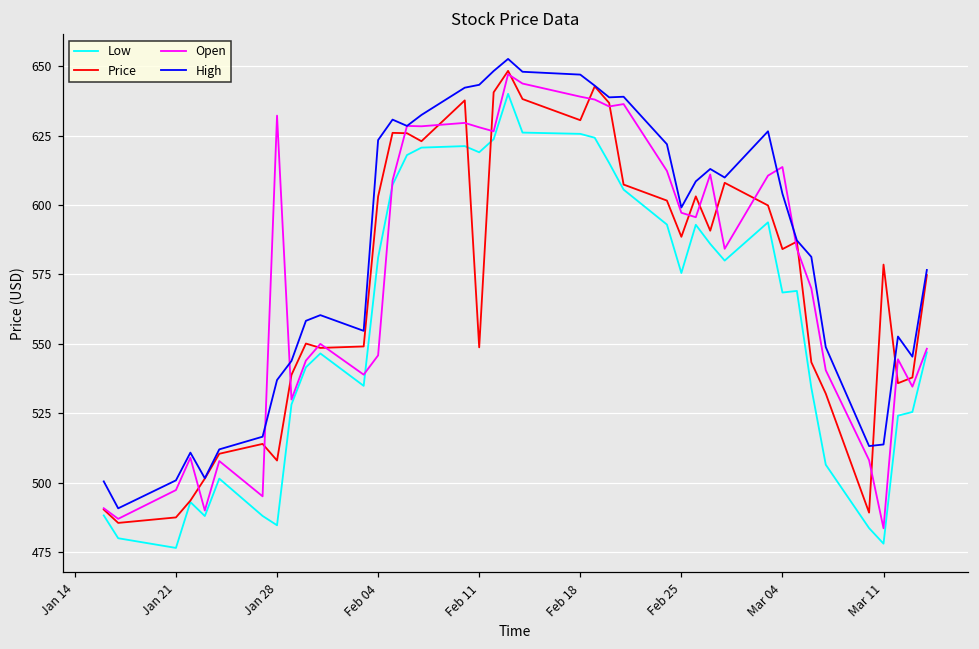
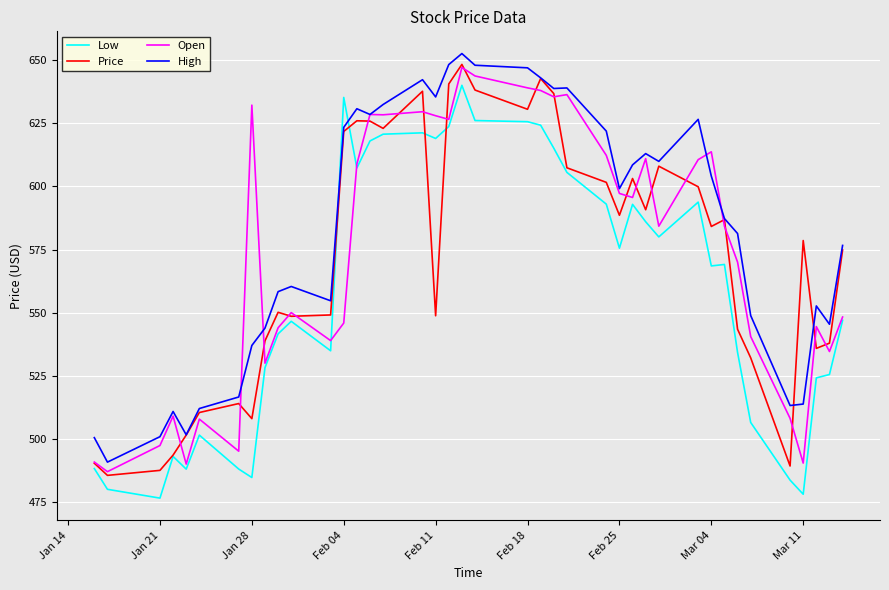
Low, Feb 04: 581 -> 635
Price, Feb 04: 603 -> 622
High, Feb 11: 643 -> 635
Open, Mar 11: 484 -> 490
